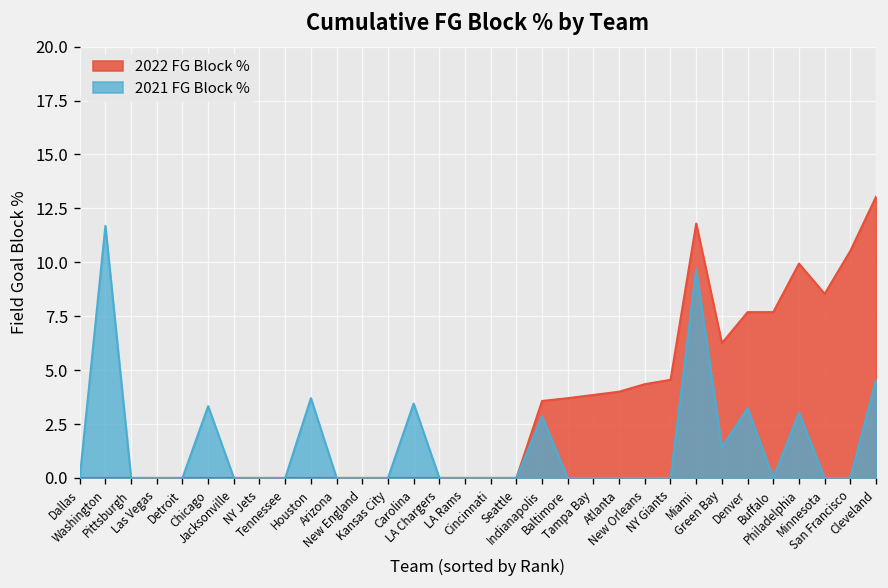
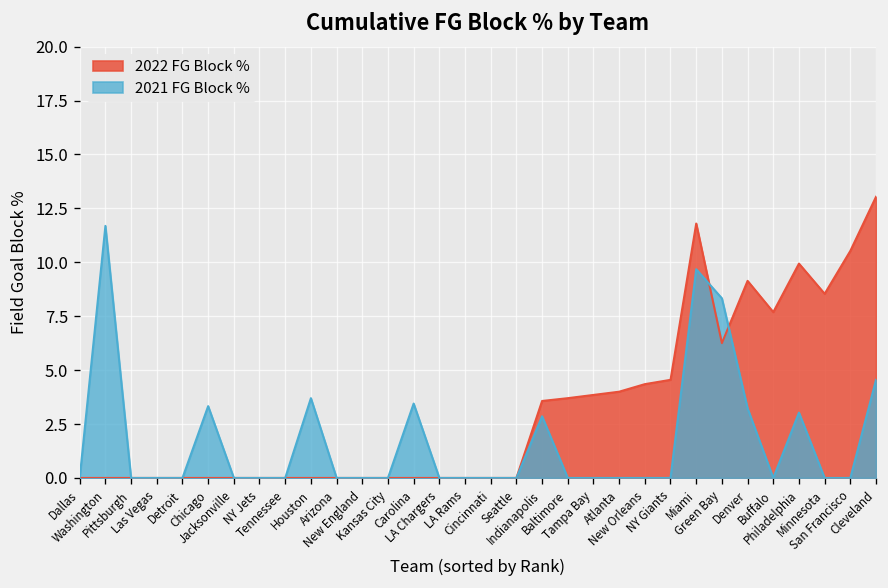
2021 FG Block %, Green Bay: 1.4 -> 8.3
2022 FG Block %, Denver: 7.7 -> 9.1
